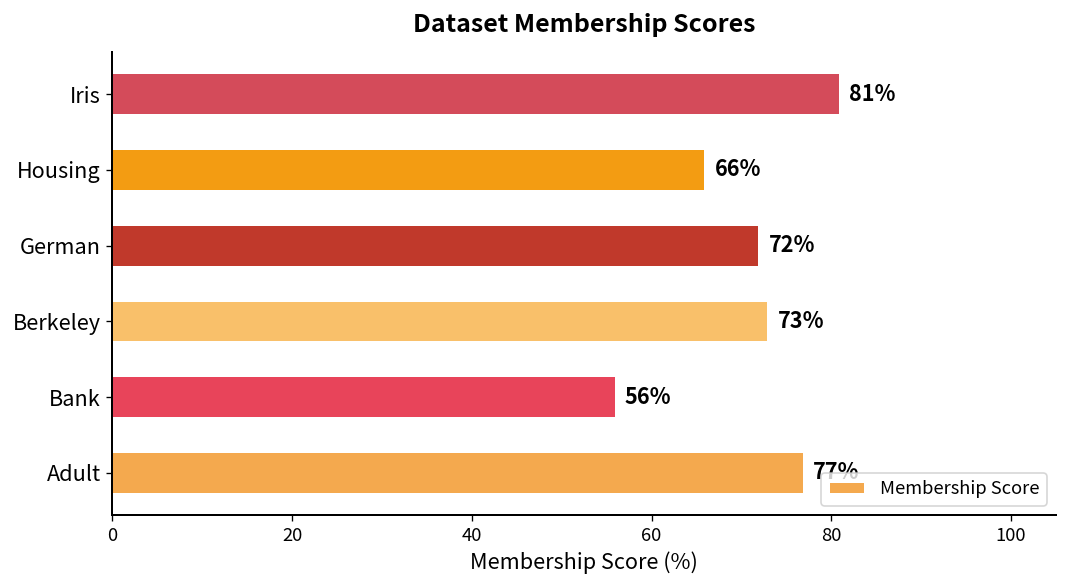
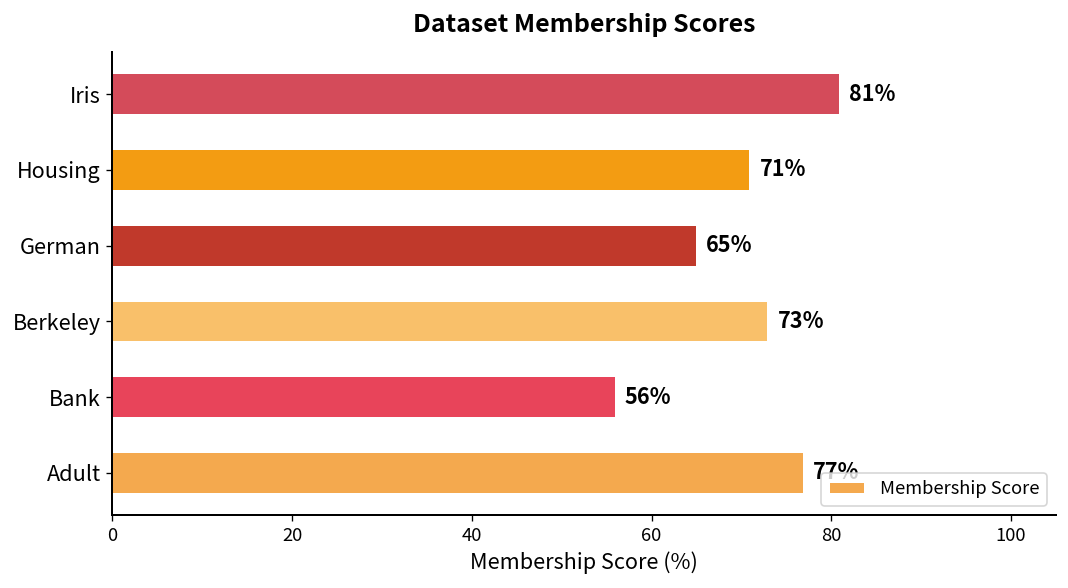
Housing: 66% -> 71%
German: 72% -> 65%
